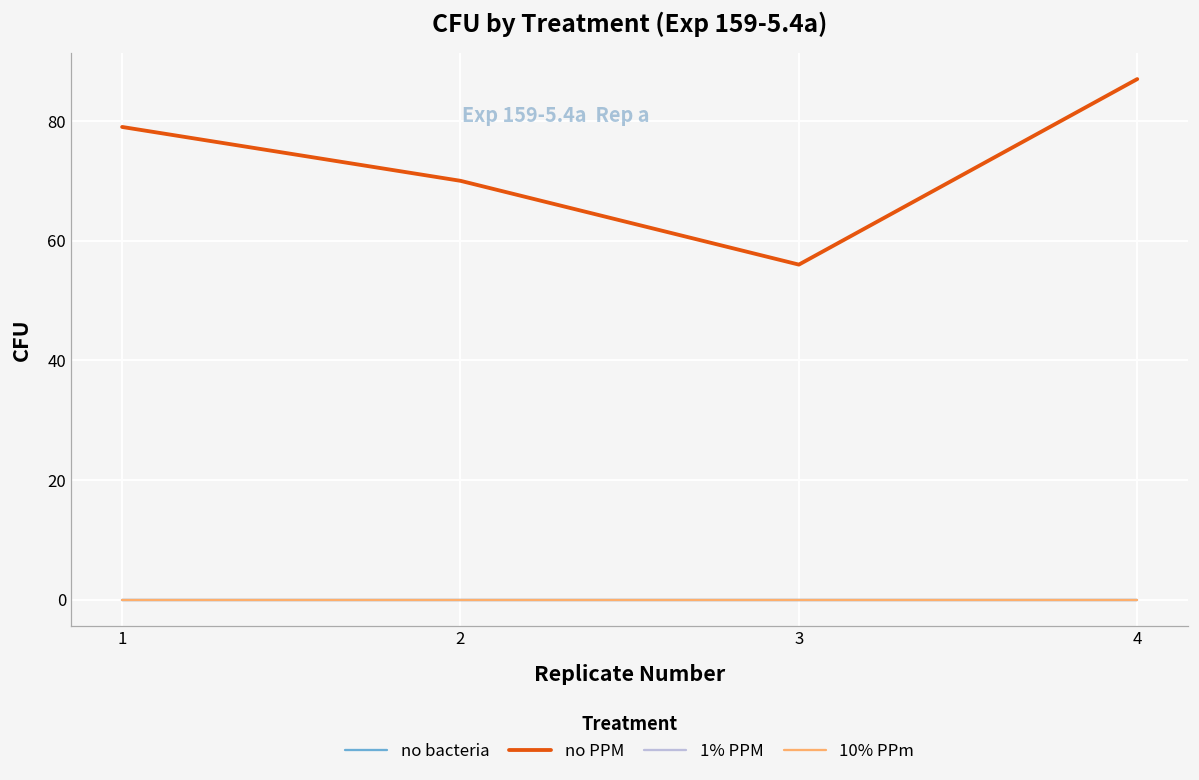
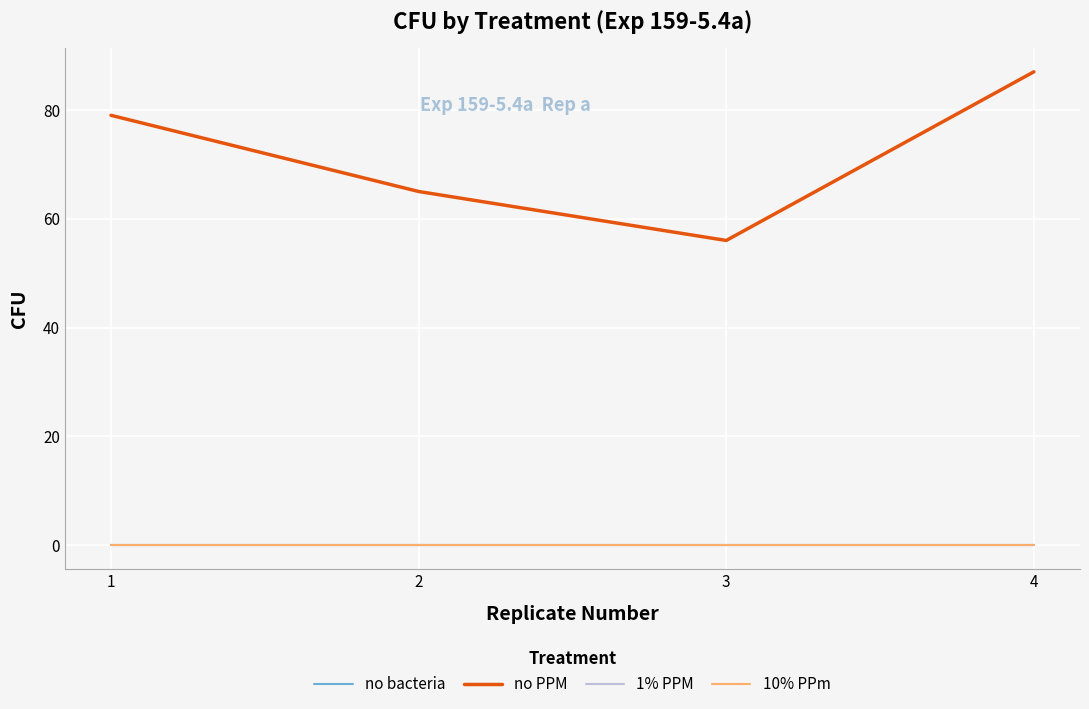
no PPM, 2: 70 -> 65
